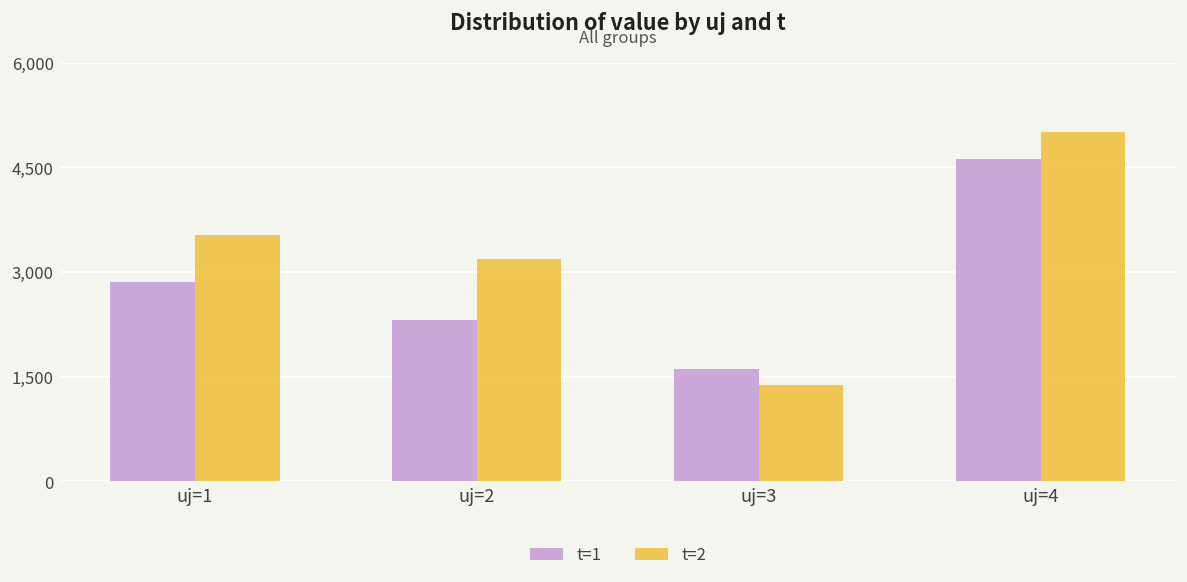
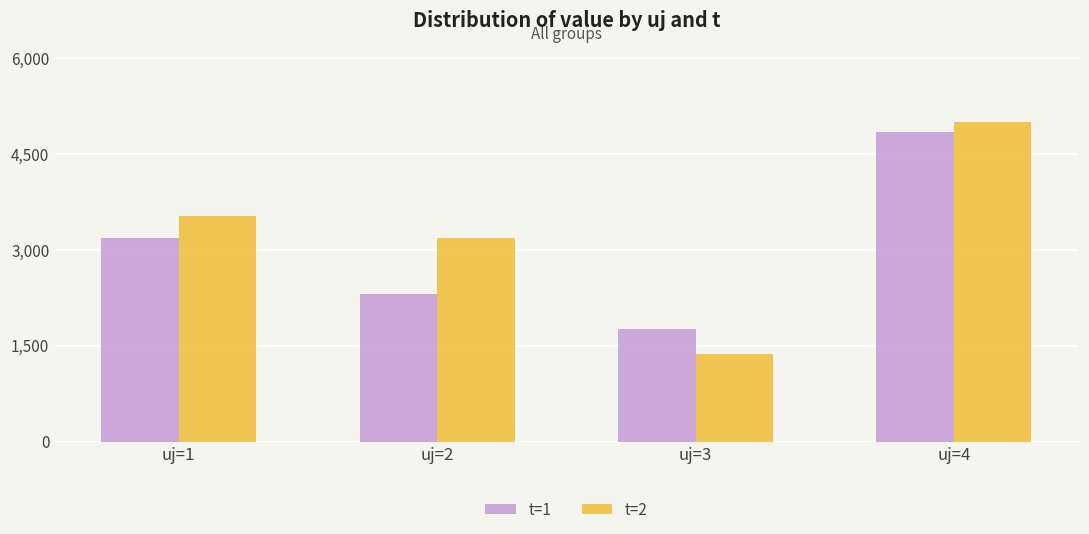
t=1, uj=1: 2,900 -> 3,200
t=1, uj=3: 1,600 -> 1,800
t=1, uj=4: 4,600 -> 4,800
